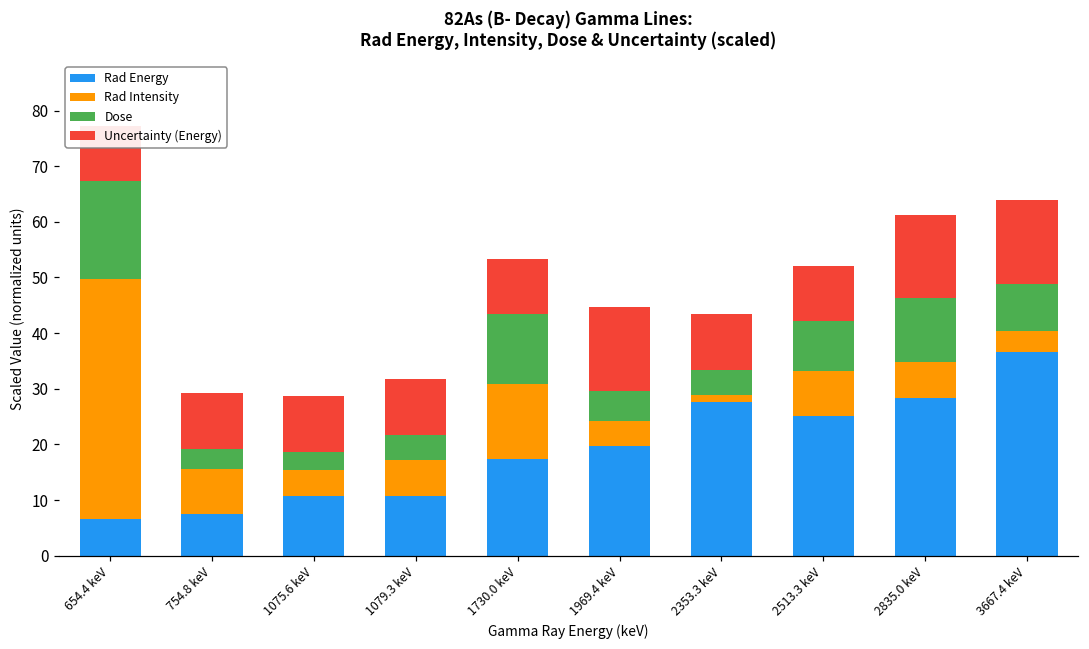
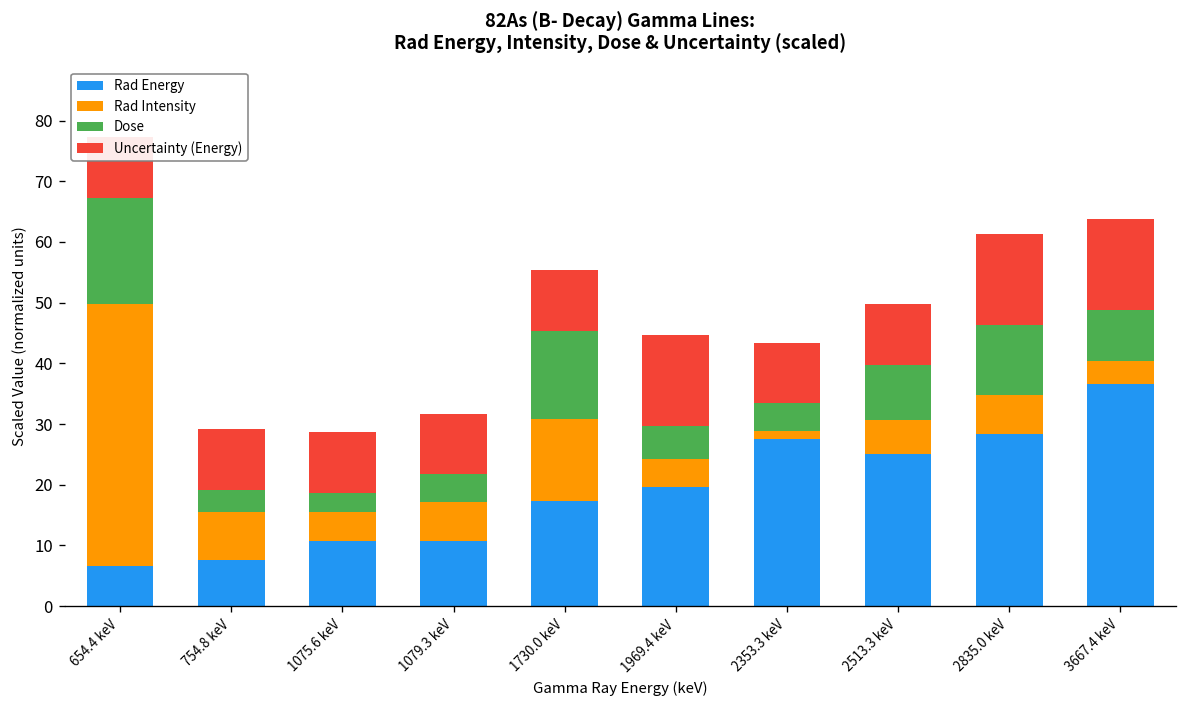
Dose, 1730.0 keV: 13 -> 15
Rad Intensity, 2513.3 keV: 8 -> 6
